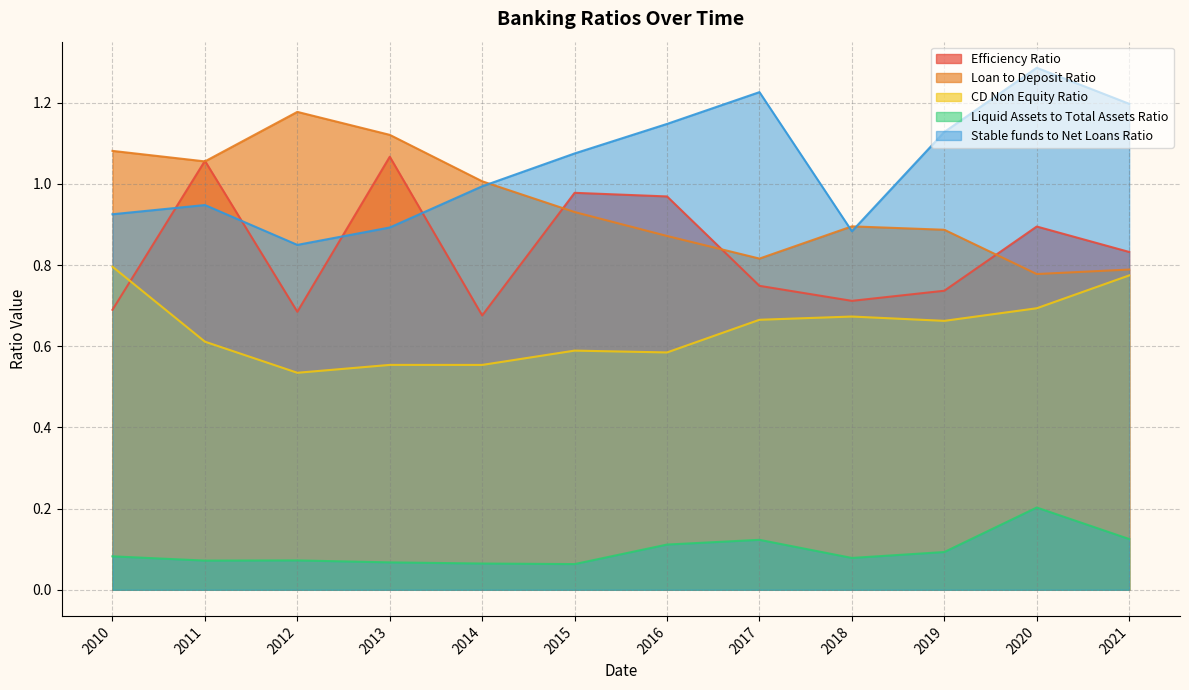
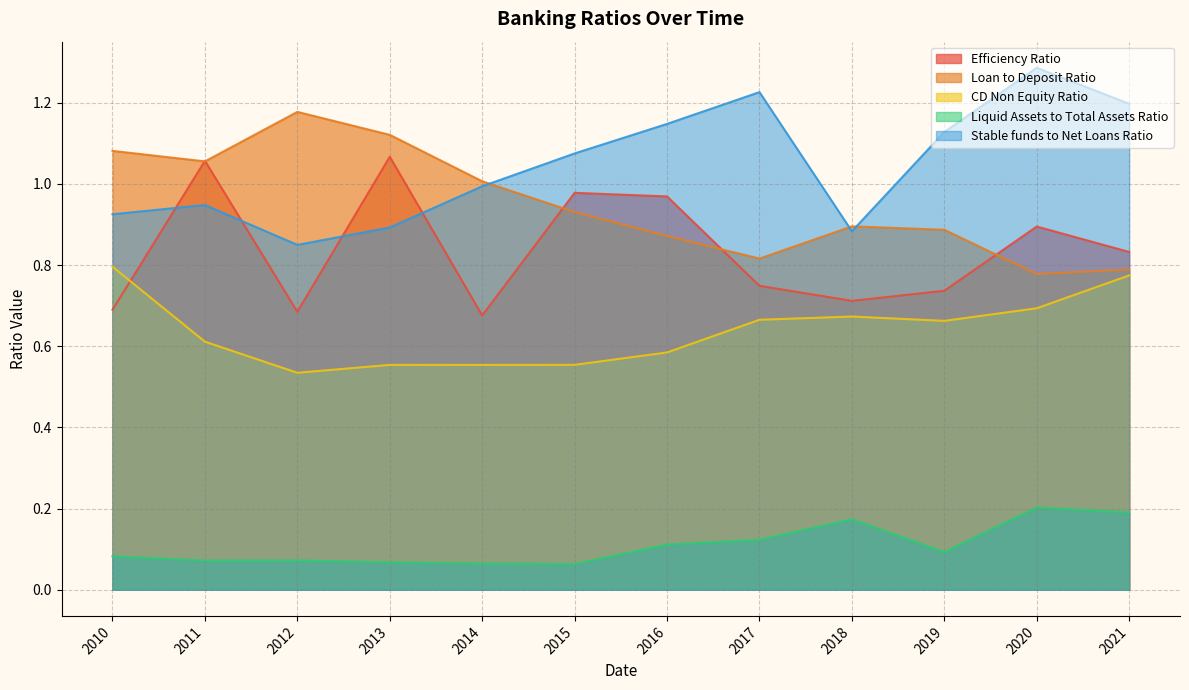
CD Non Equity Ratio, 2015: 0.59 -> 0.55
Liquid Assets to Total Assets Ratio, 2018: 0.08 -> 0.17
Liquid Assets to Total Assets Ratio, 2021: 0.13 -> 0.19
